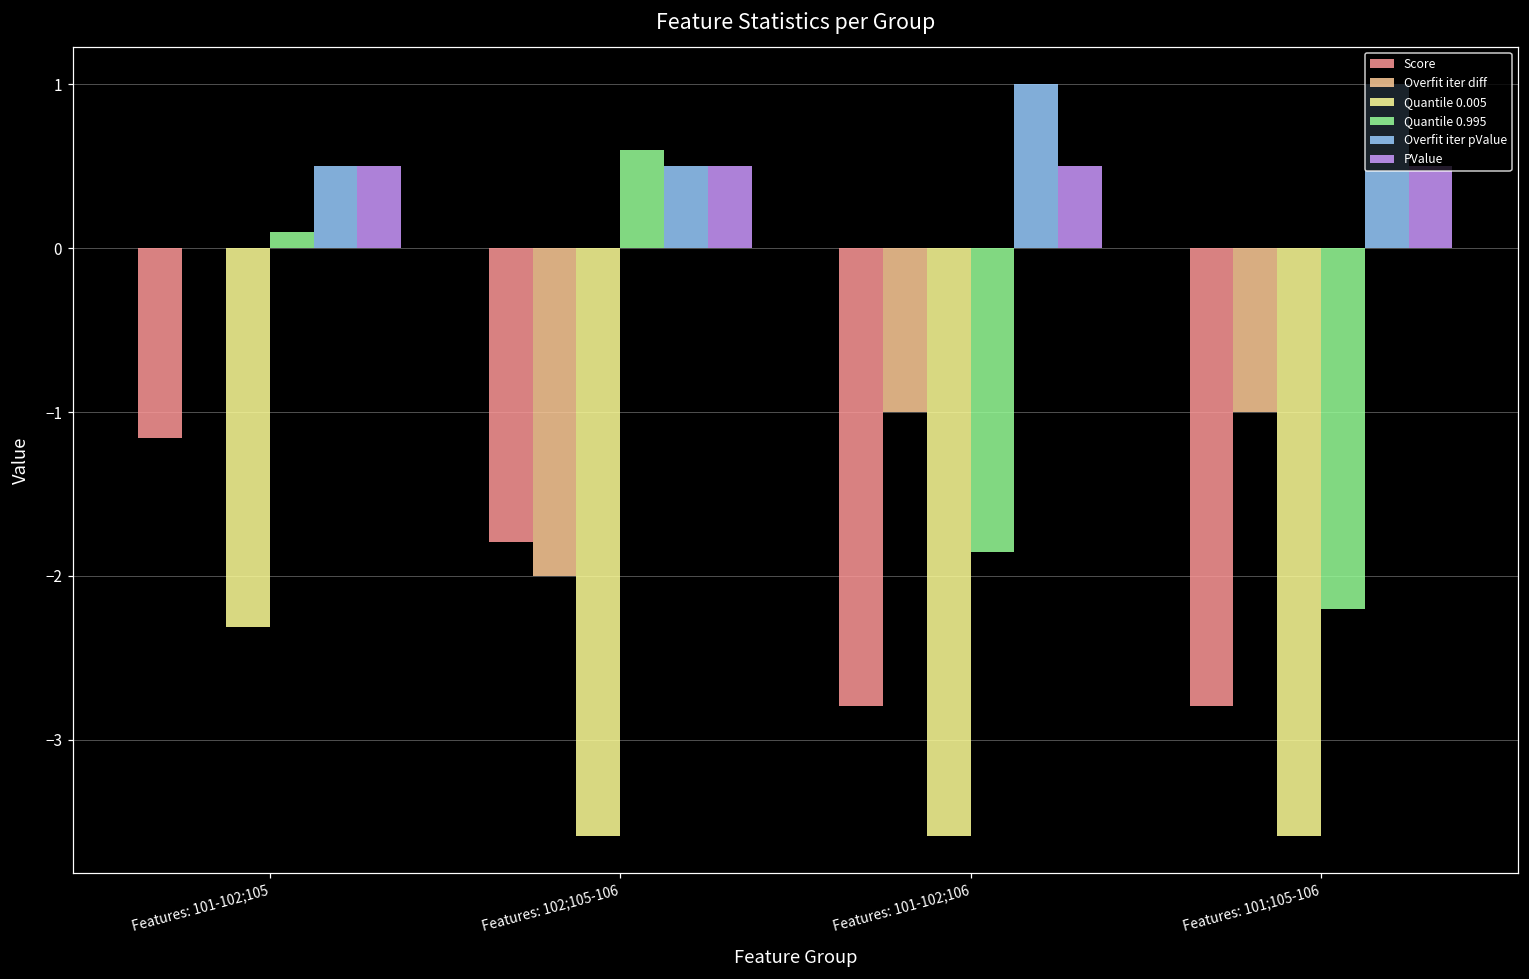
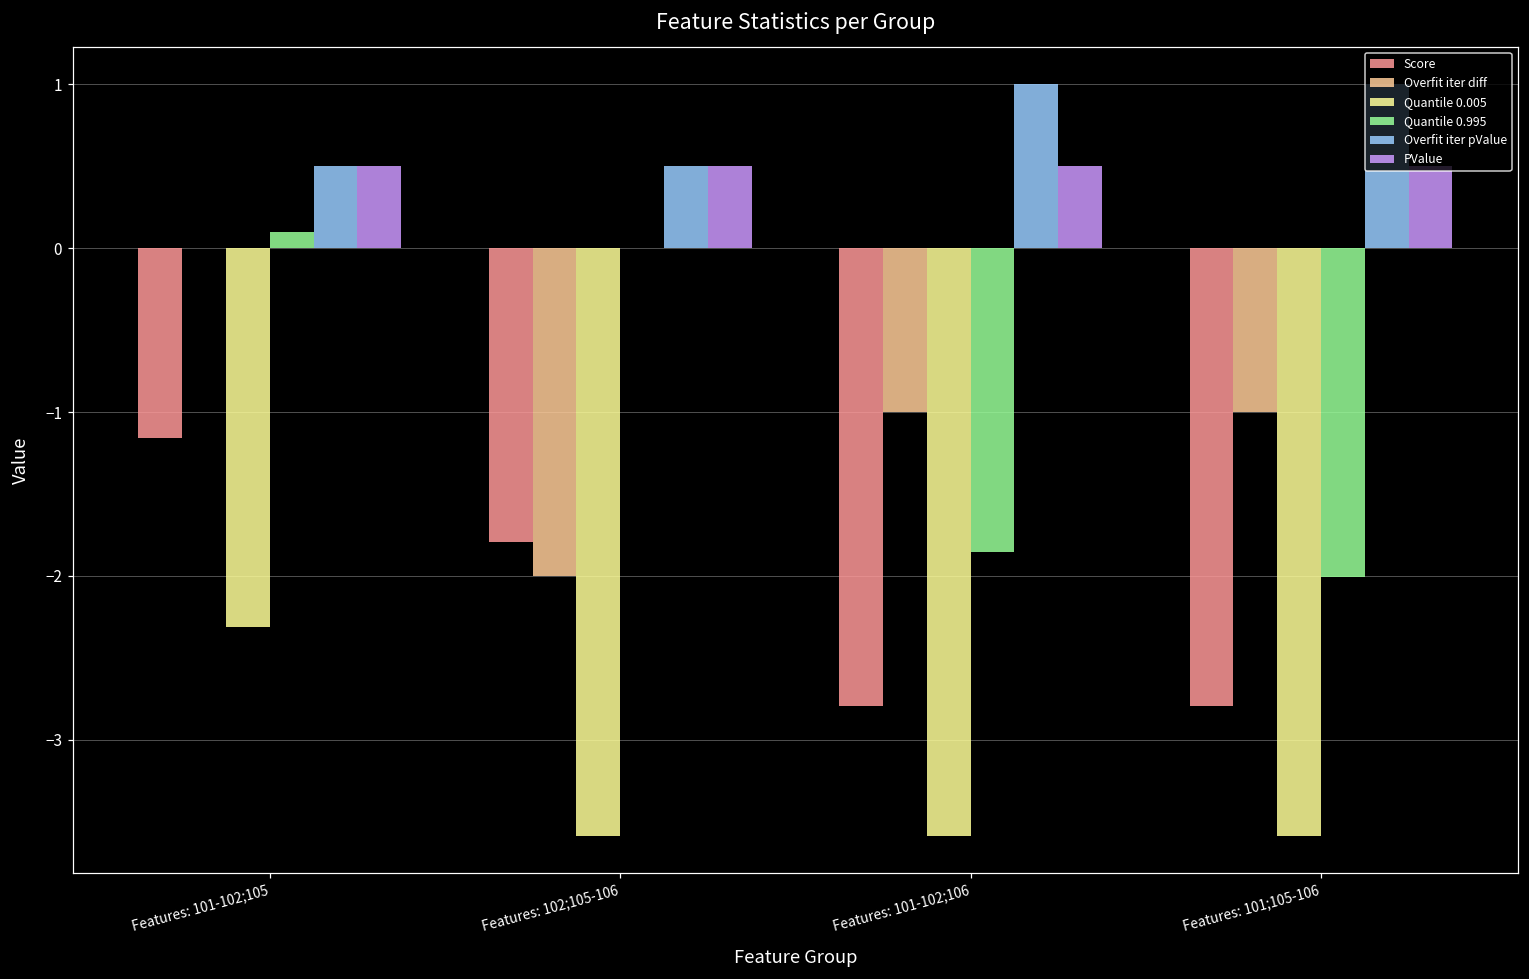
Quantile 0.995, Features: 102;105-106: 0.6 -> 0.0
Quantile 0.995, Features: 101;105-106: -2.20 -> -2.01
